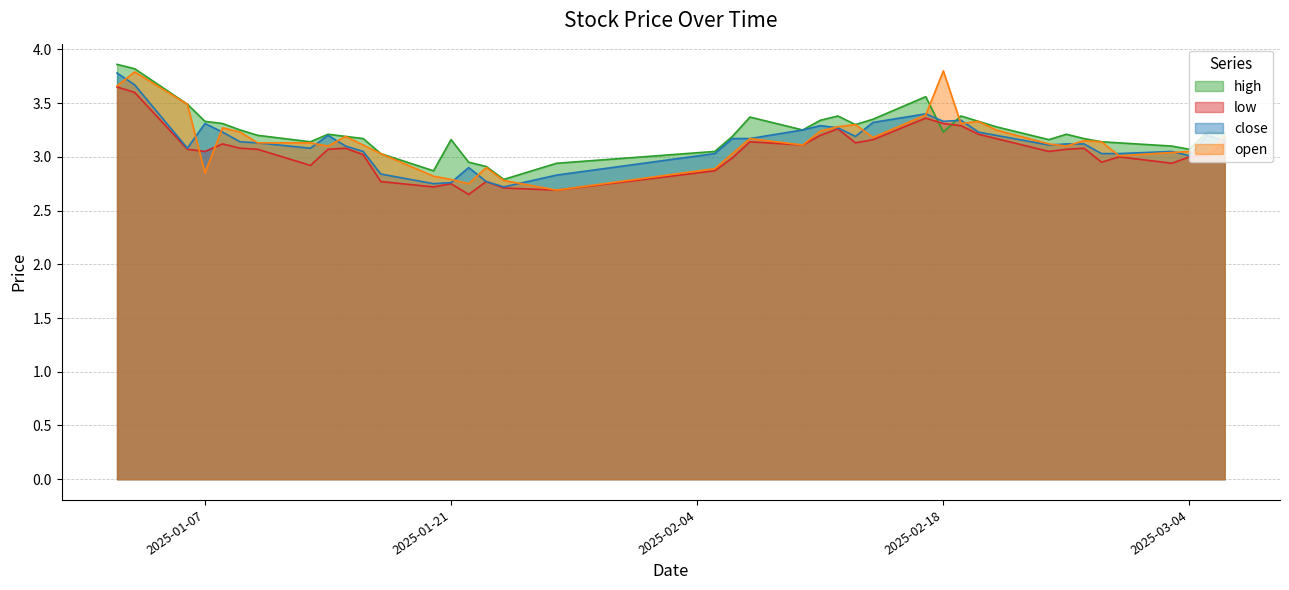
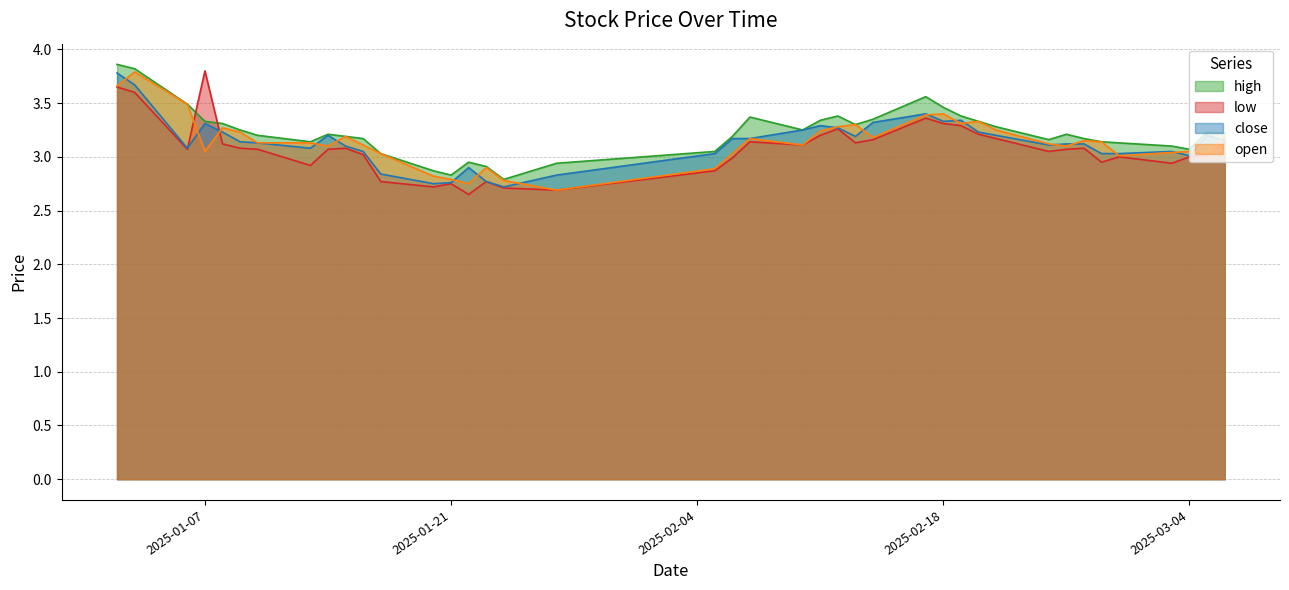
low, 2025-01-07: 3.05 -> 3.80
open, 2025-01-07: 2.85 -> 3.05
high, 2025-01-21: 3.16 -> 2.83
high, 2025-02-18: 3.23 -> 3.46
open, 2025-02-18: 3.8 -> 3.4
